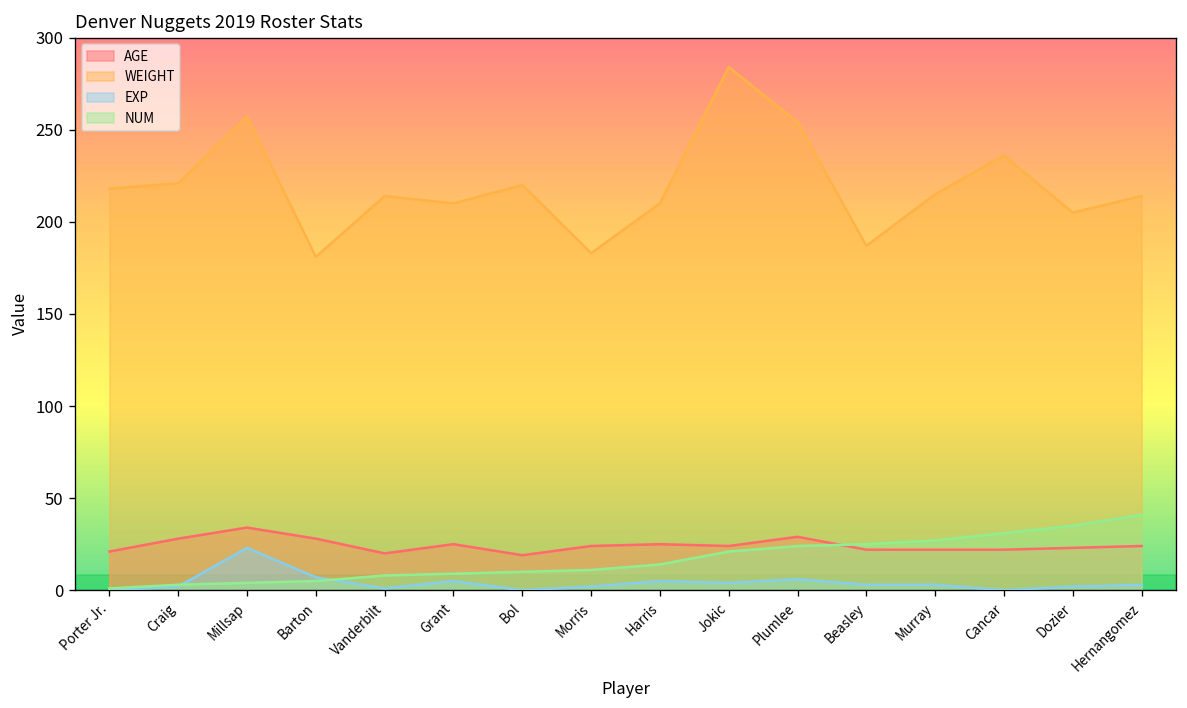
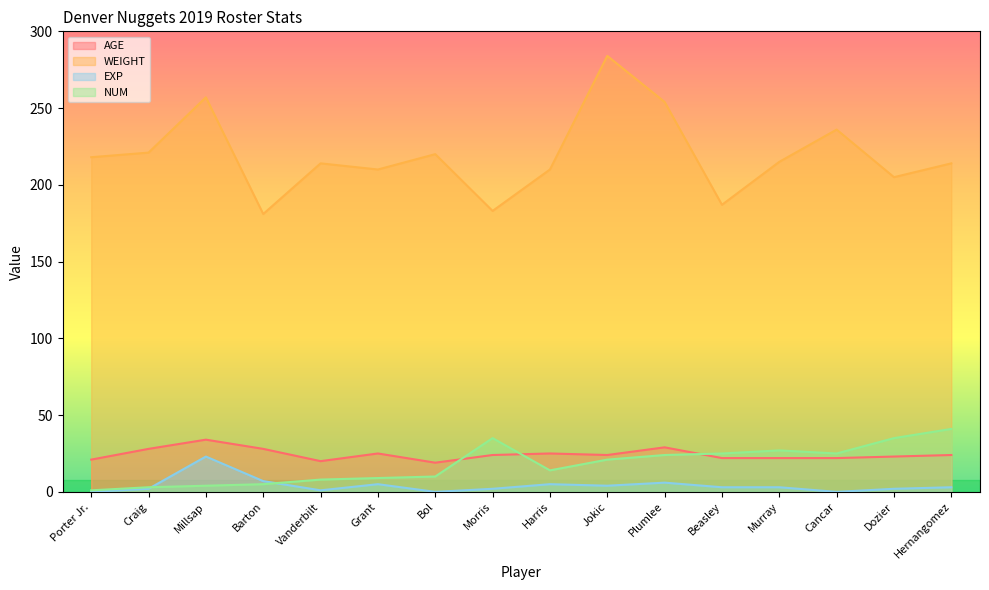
NUM, Morris: 11 -> 35
NUM, Cancar: 31 -> 25
